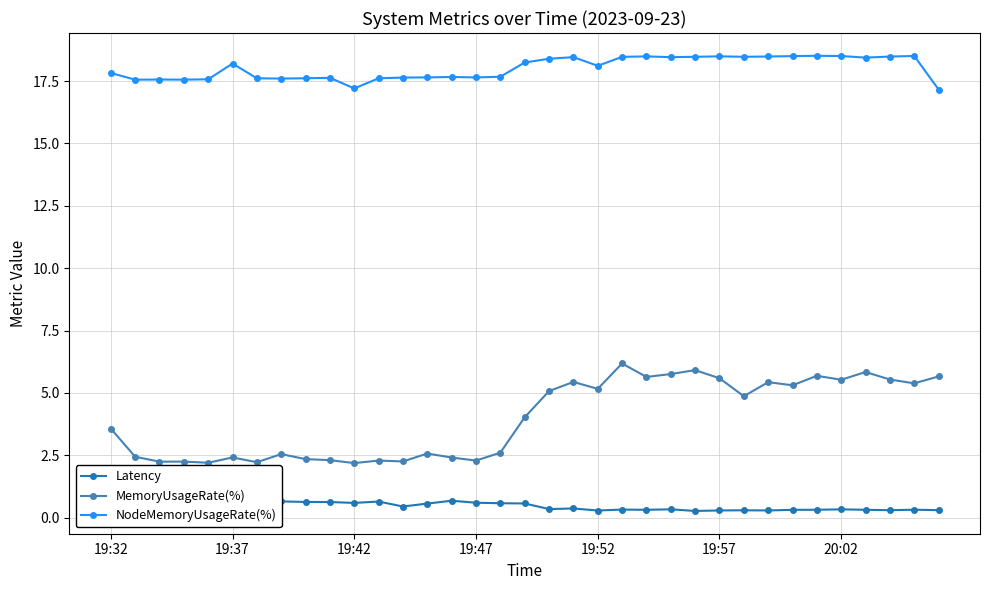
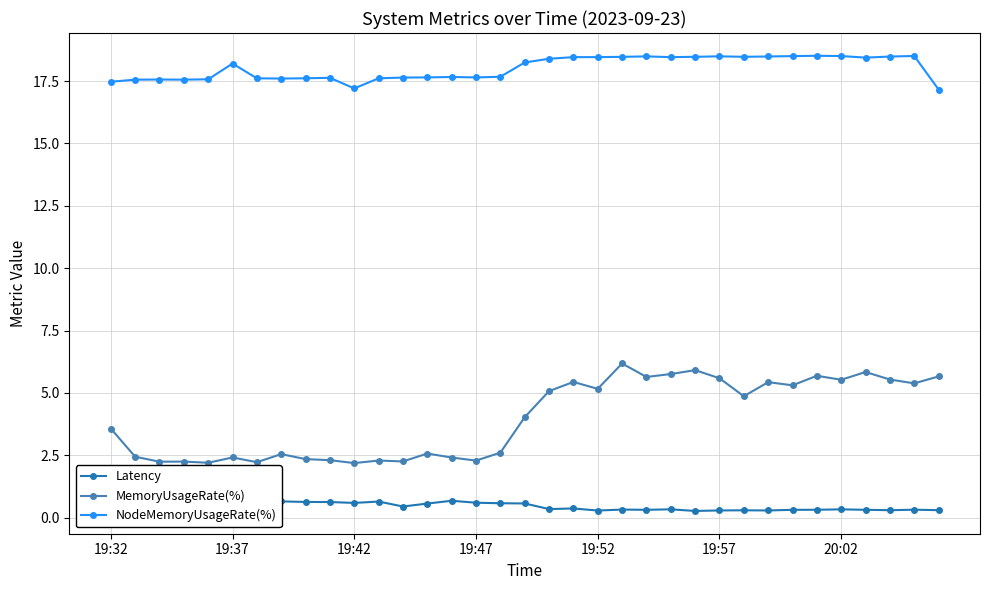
NodeMemoryUsageRate(%), 19:32: 17.8 -> 17.5
NodeMemoryUsageRate(%), 19:52: 18.1 -> 18.5
